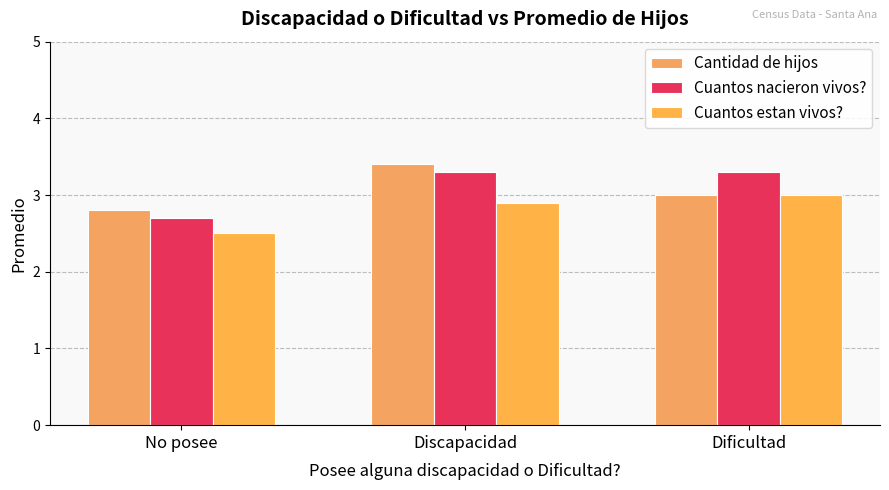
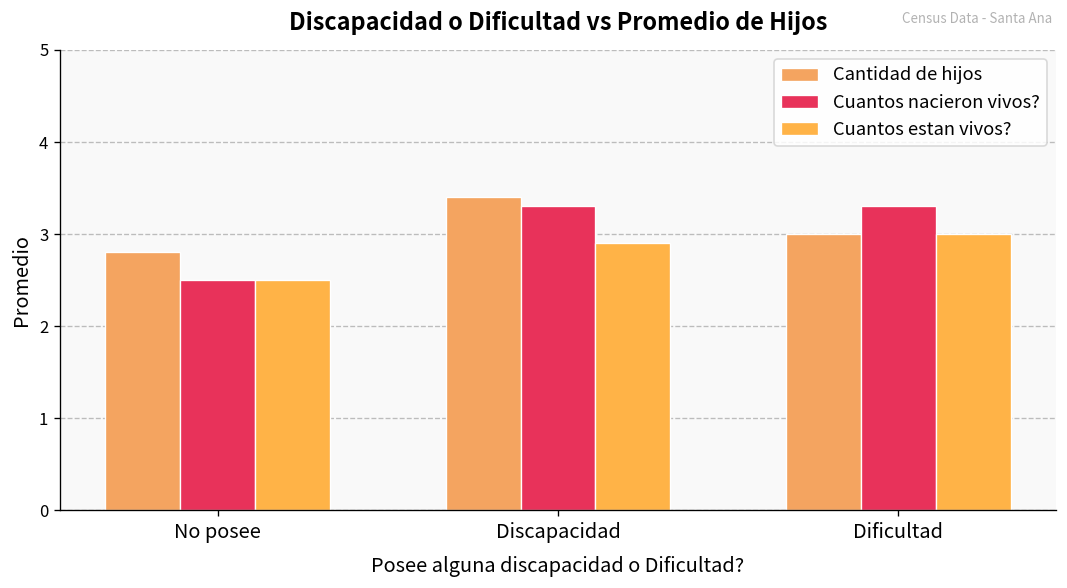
Cuantos nacieron vivos?, No posee: 2.7 -> 2.5
